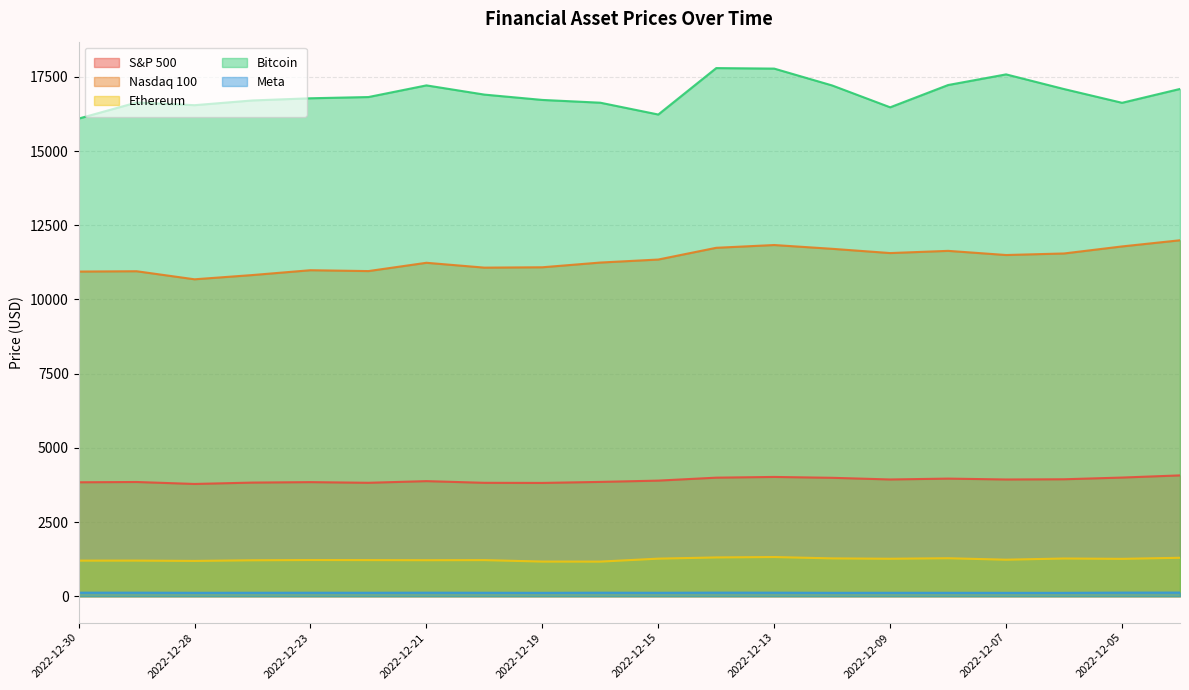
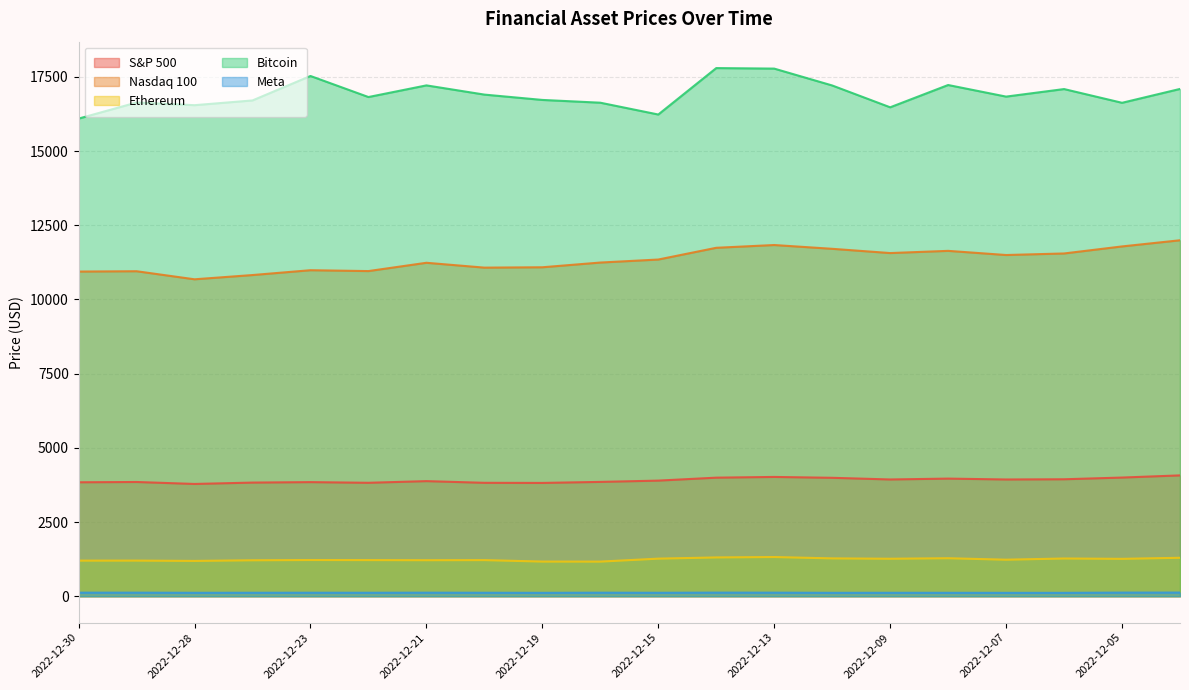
Bitcoin, 2022-12-23: 16800 -> 17500
Bitcoin, 2022-12-07: 17600 -> 16800
